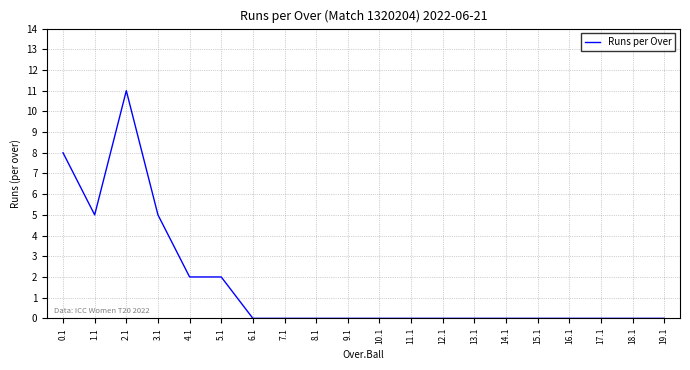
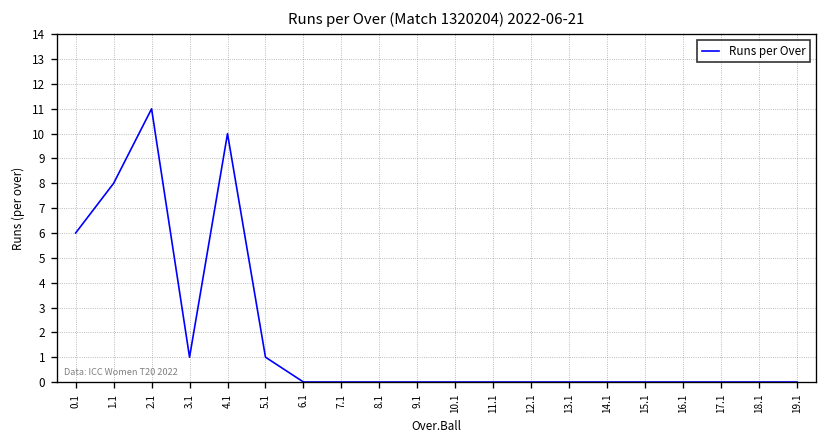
0.1: 8 -> 6
1.1: 5 -> 8
3.1: 5 -> 1
4.1: 2 -> 10
5.1: 2 -> 1
